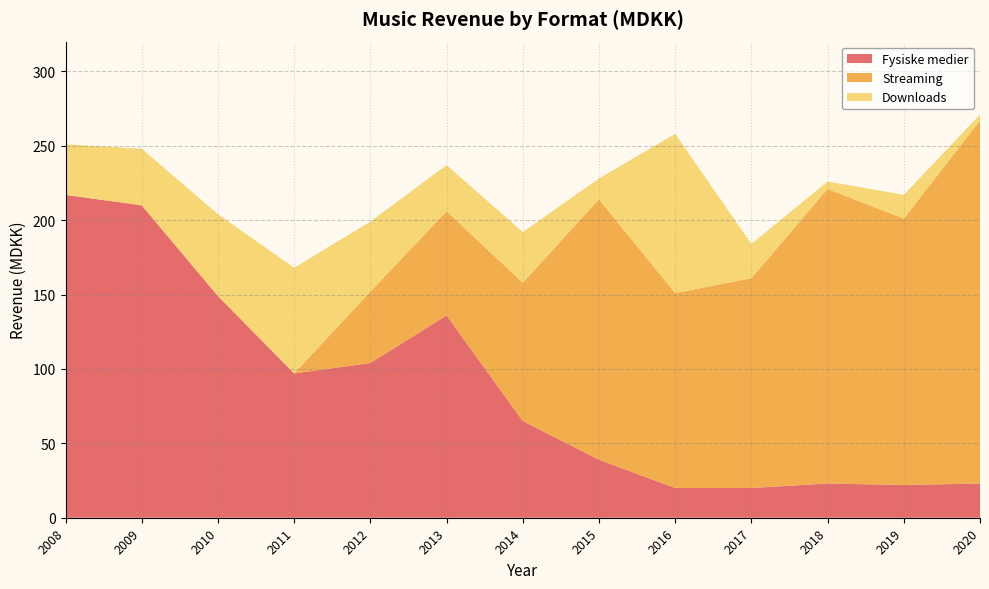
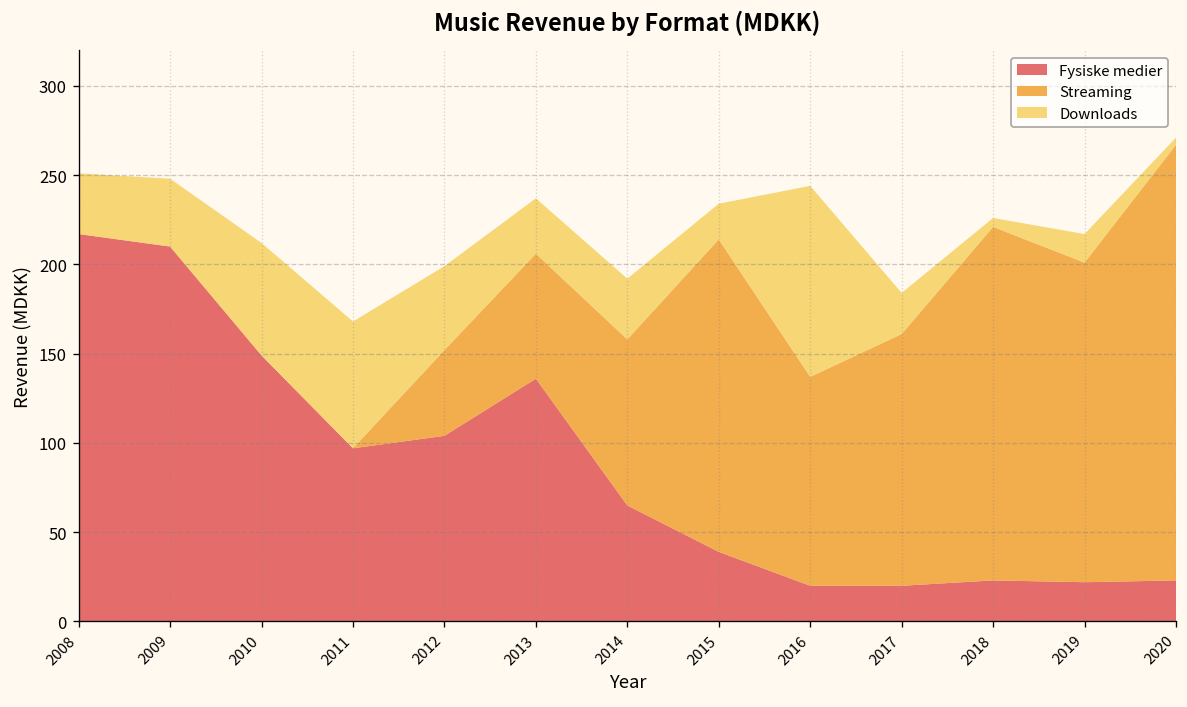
Downloads, 2010: 55 -> 63
Downloads, 2015: 14 -> 20
Streaming, 2016: 131 -> 117
